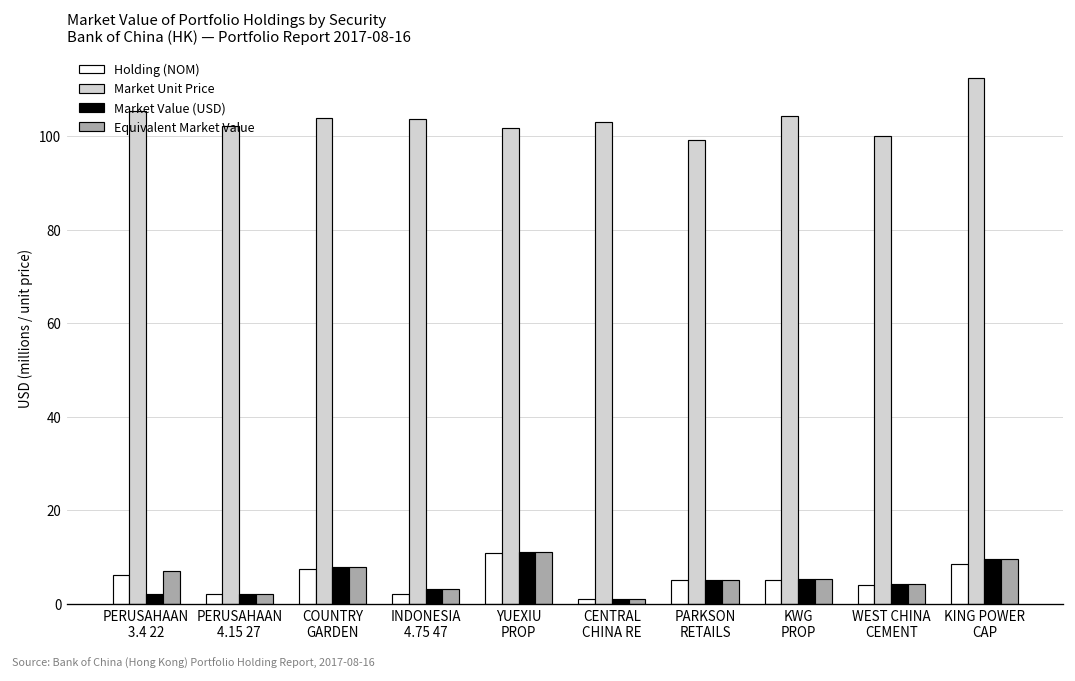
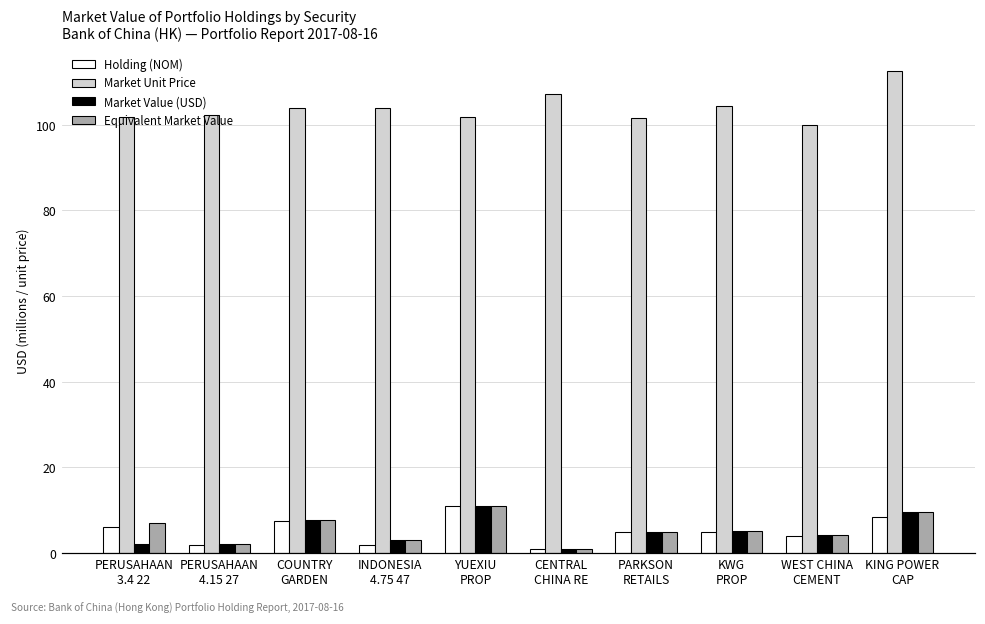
Market Unit Price, PERUSAHAAN 3.4 22: 105 -> 102
Market Unit Price, CENTRAL CHINA RE: 103 -> 107
Market Unit Price, PARKSON REТАILS: 99 -> 102
